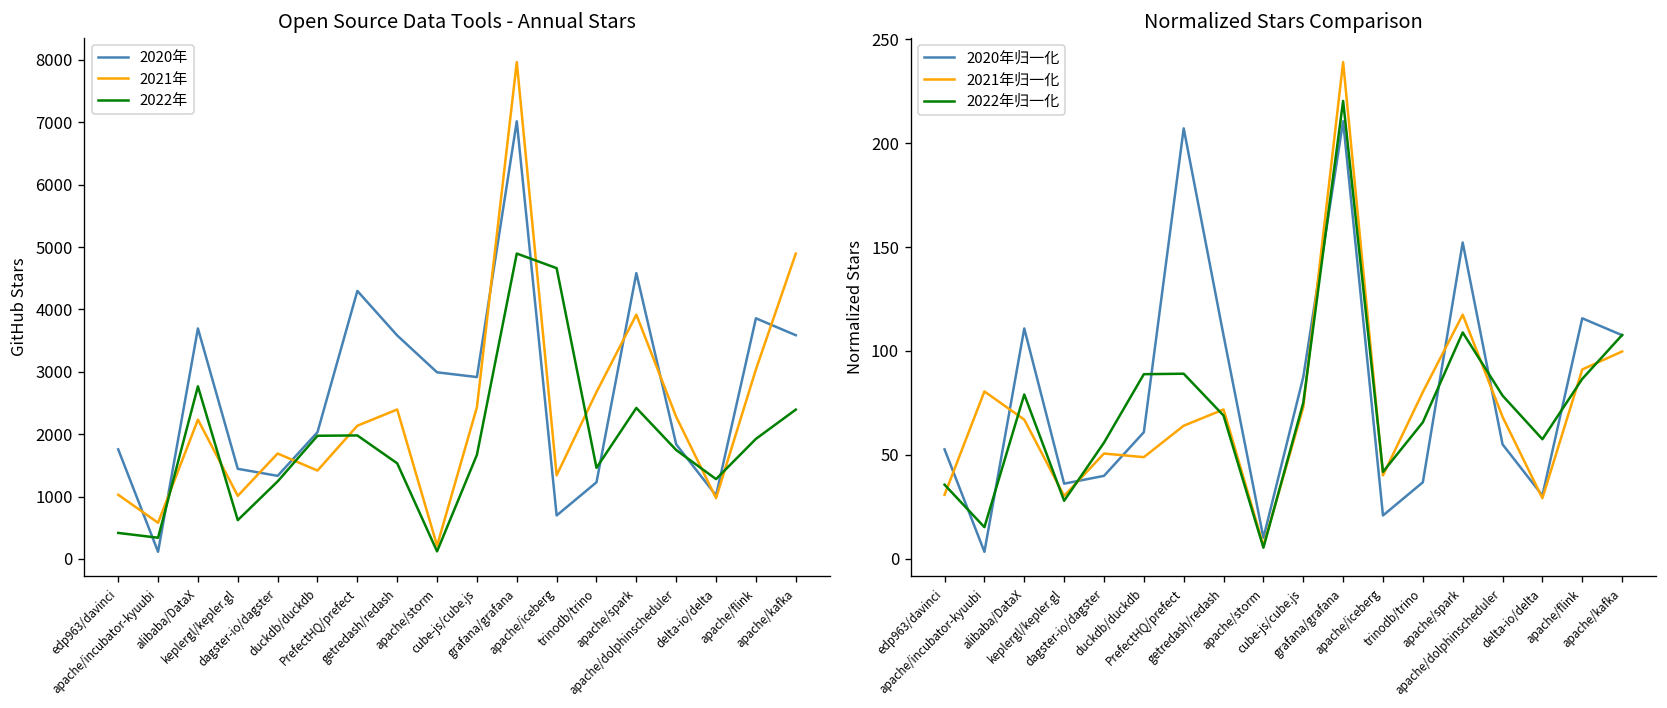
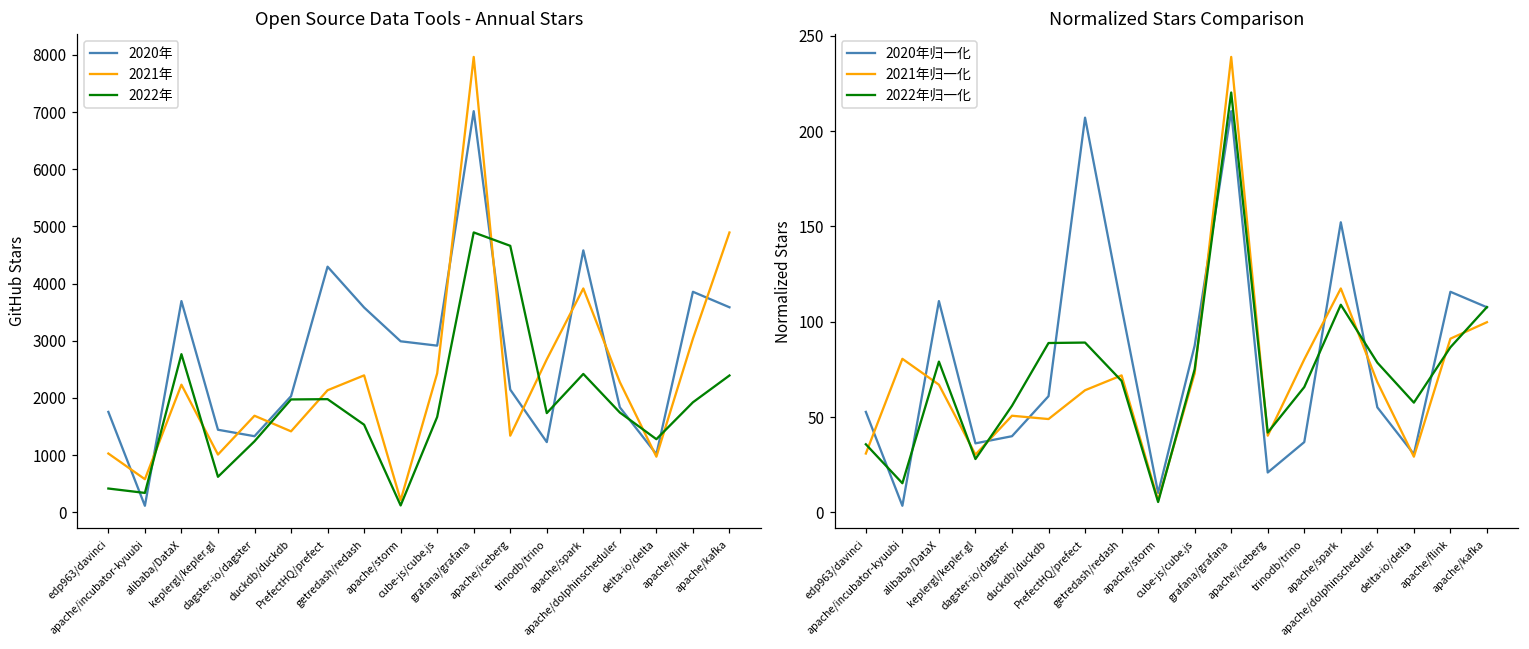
Open Source Data Tools - Annual Stars, 2020年, apache/iceberg: 700 -> 2100
Open Source Data Tools - Annual Stars, 2022年, trinodb/trino: 1500 -> 1700
